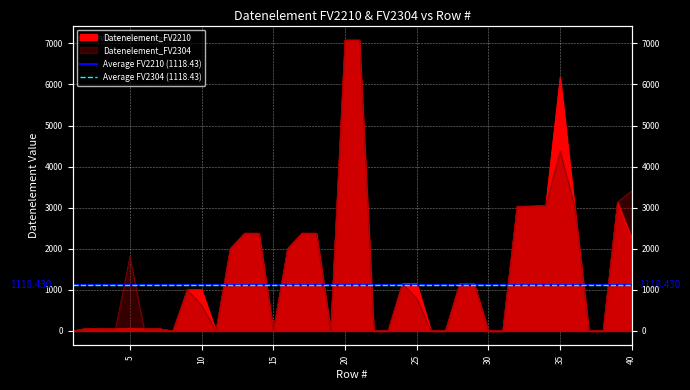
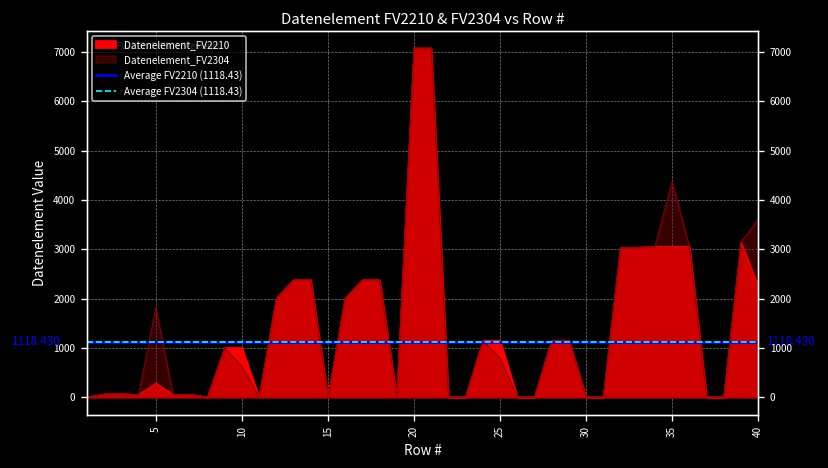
Datenelement_FV2210, 5: 100 -> 300
Datenelement_FV2210, 35: 6200 -> 3100
Datenelement_FV2304, 40: 3400 -> 3600
